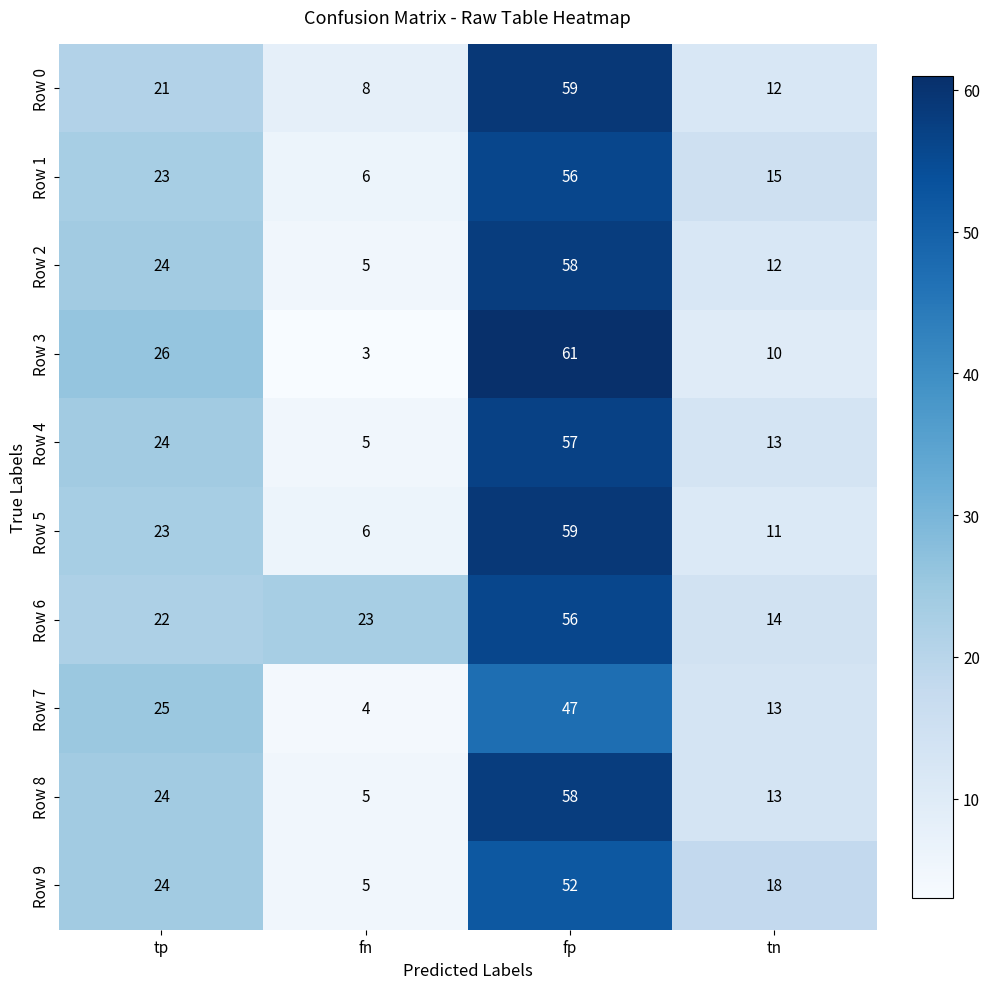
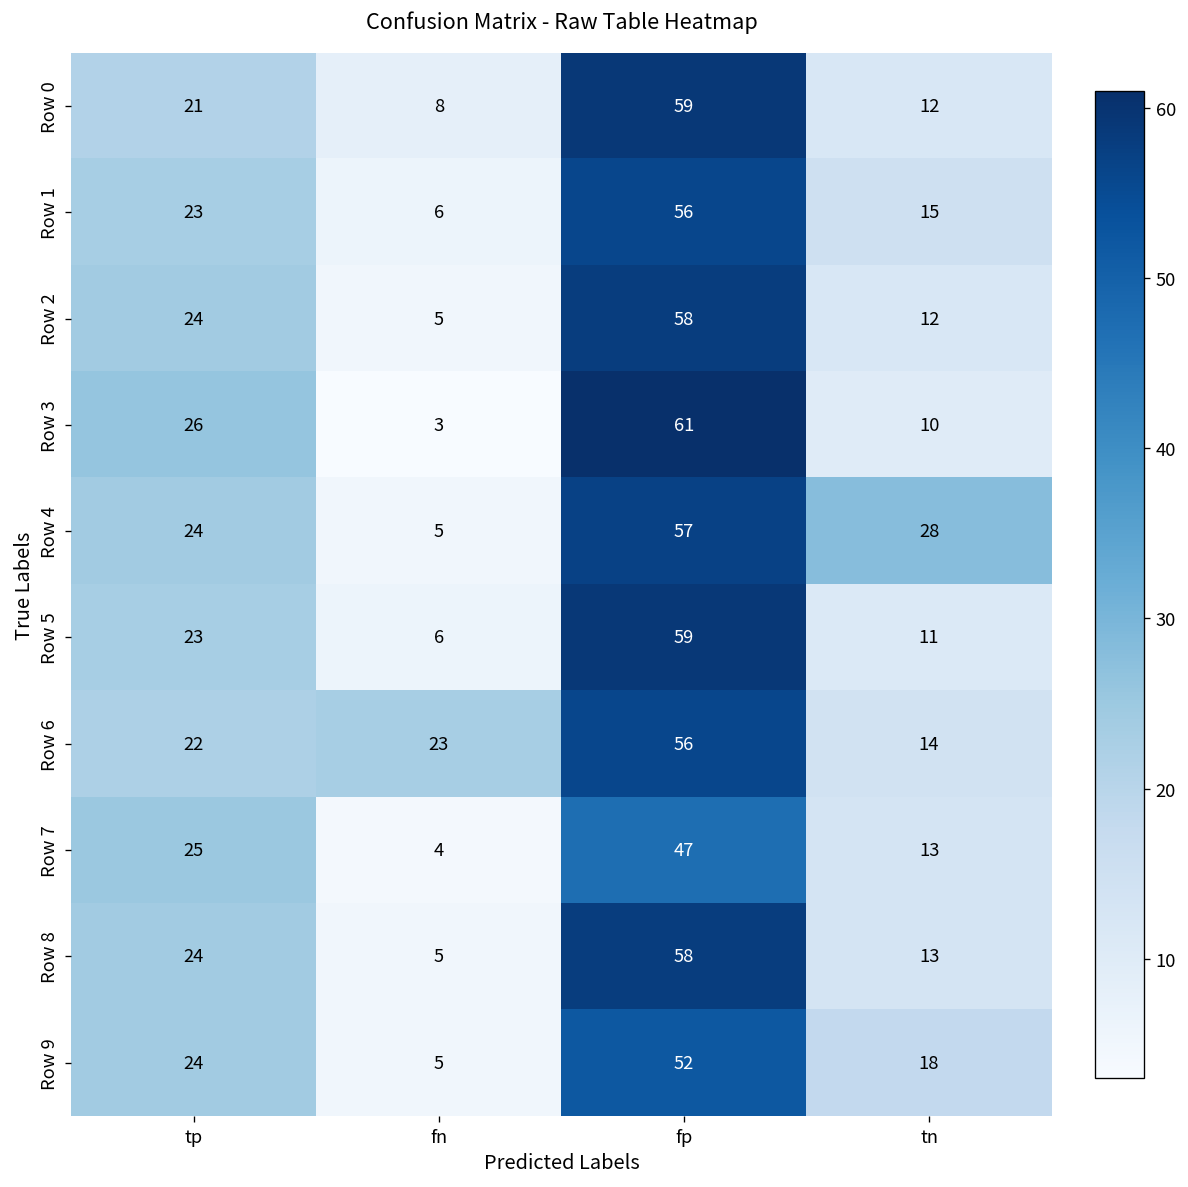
Row 4, tn: 13 -> 28
